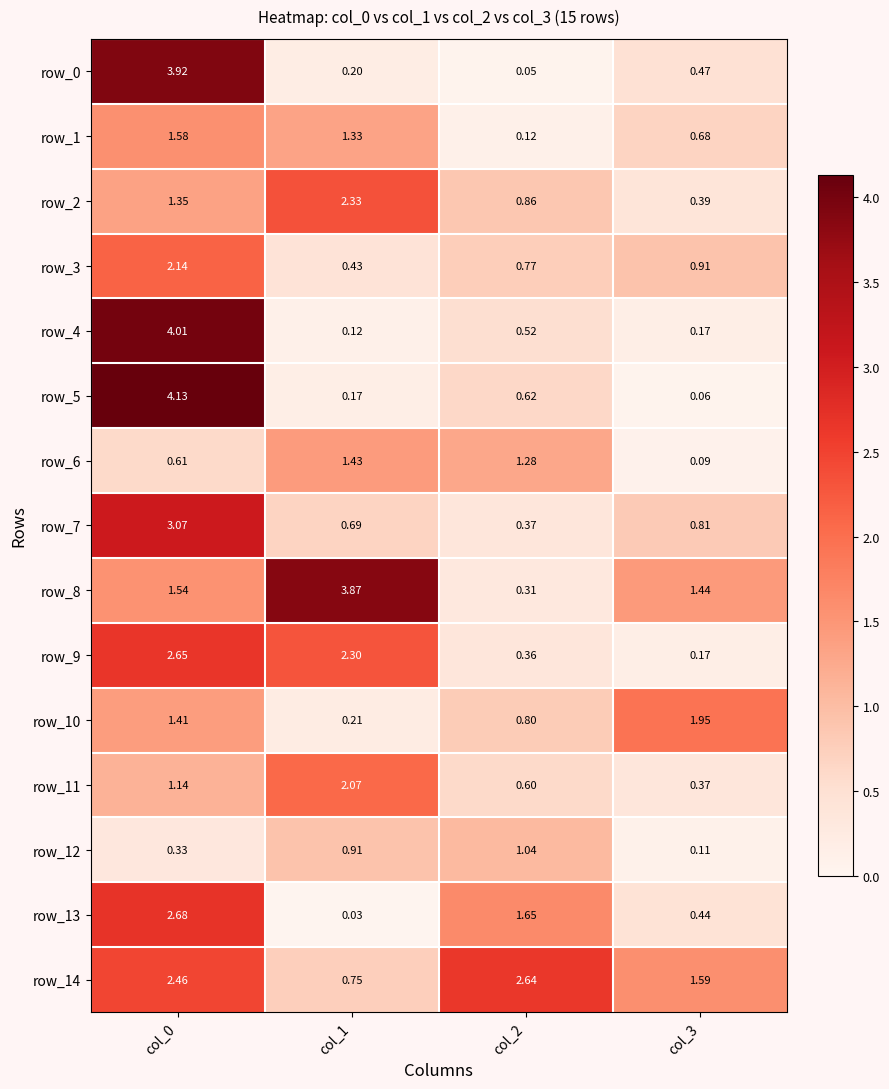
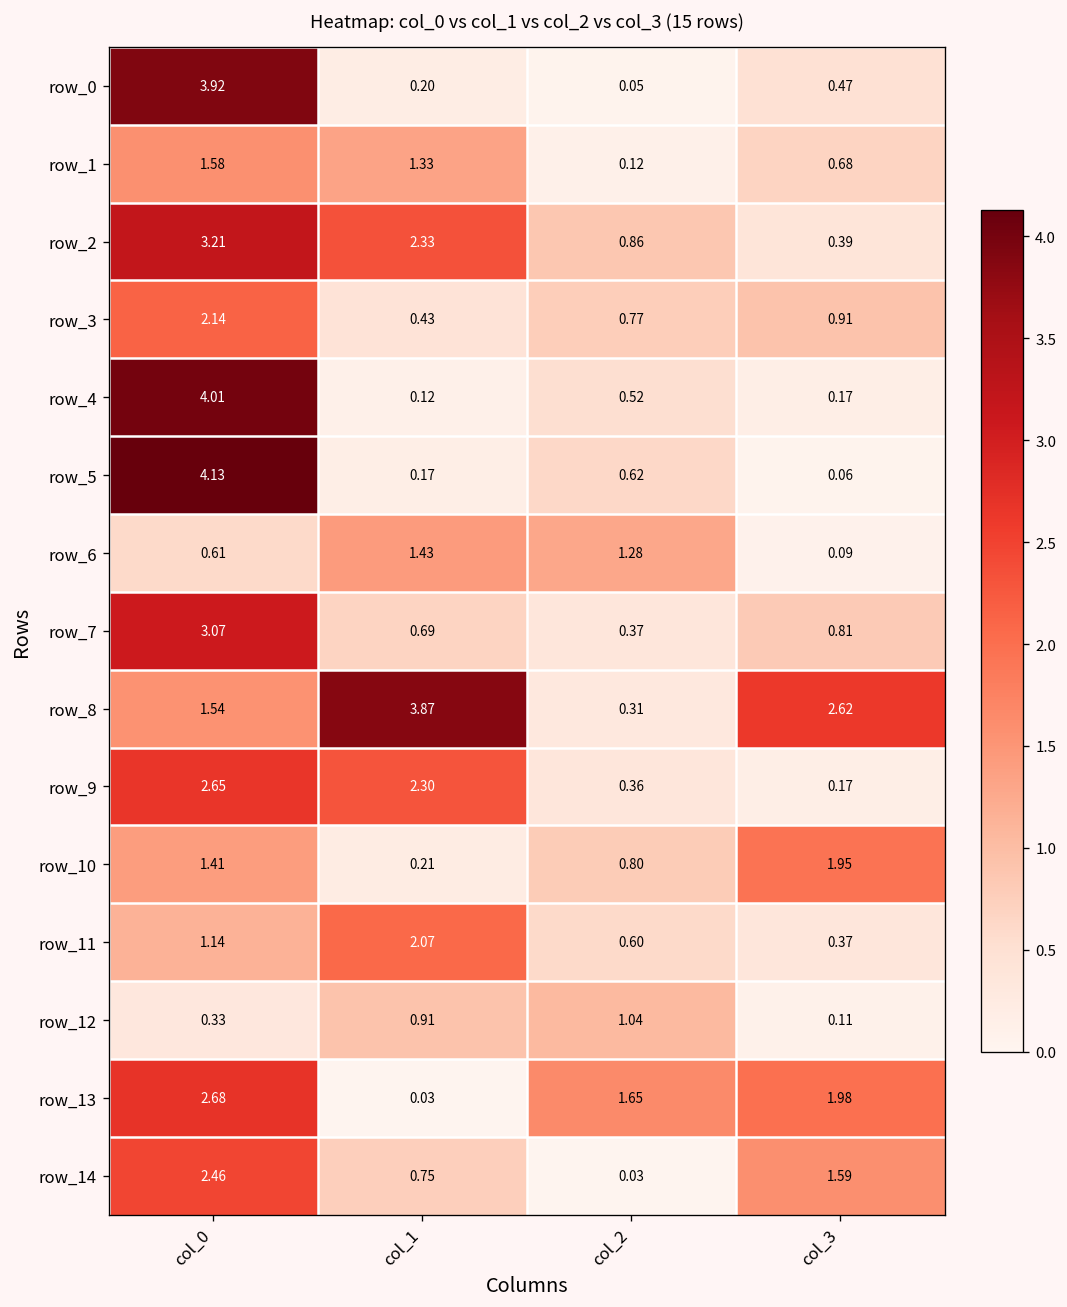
row_2, col_0: 1.35 -> 3.21
row_8, col_3: 1.44 -> 2.62
row_13, col_3: 0.44 -> 1.98
row_14, col_2: 2.64 -> 0.03
